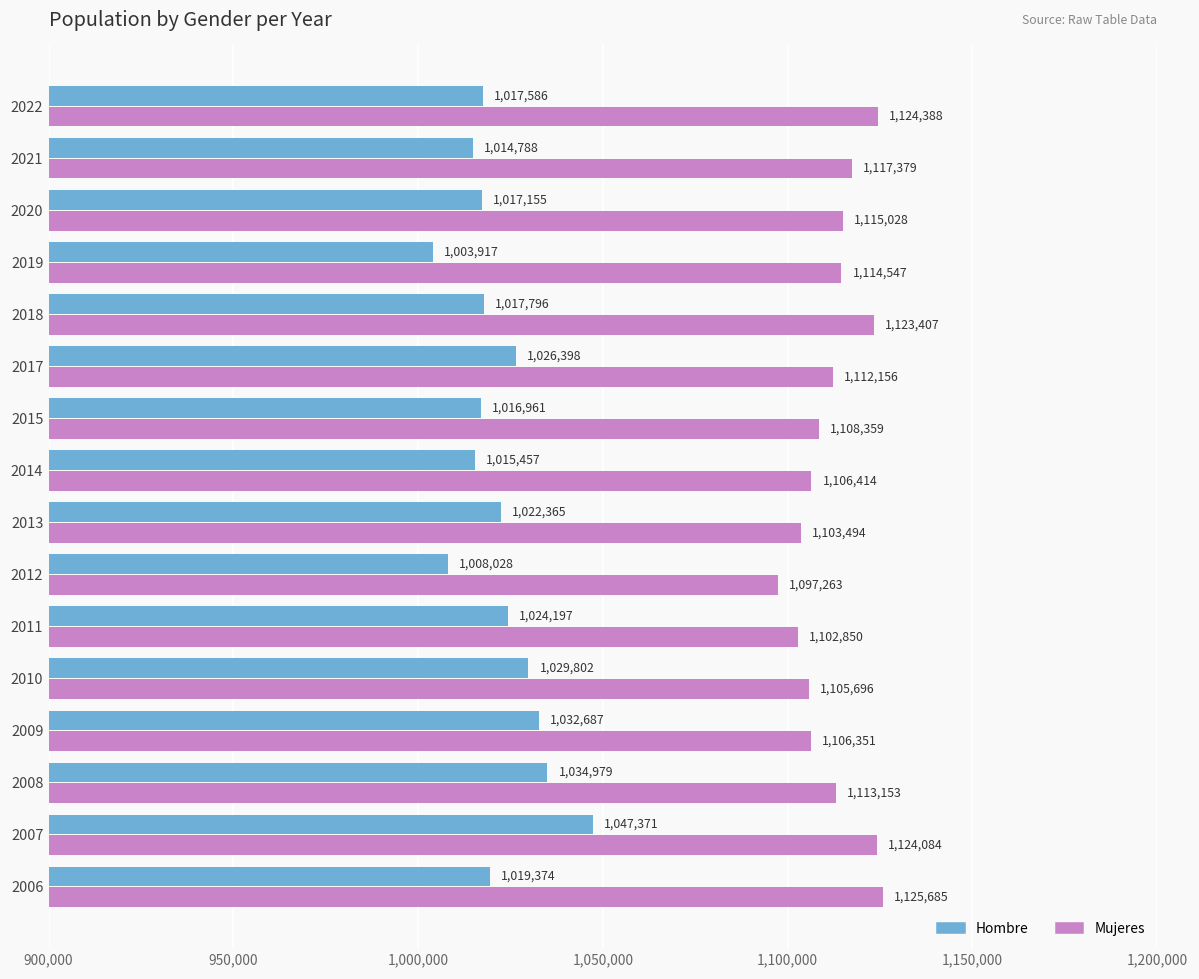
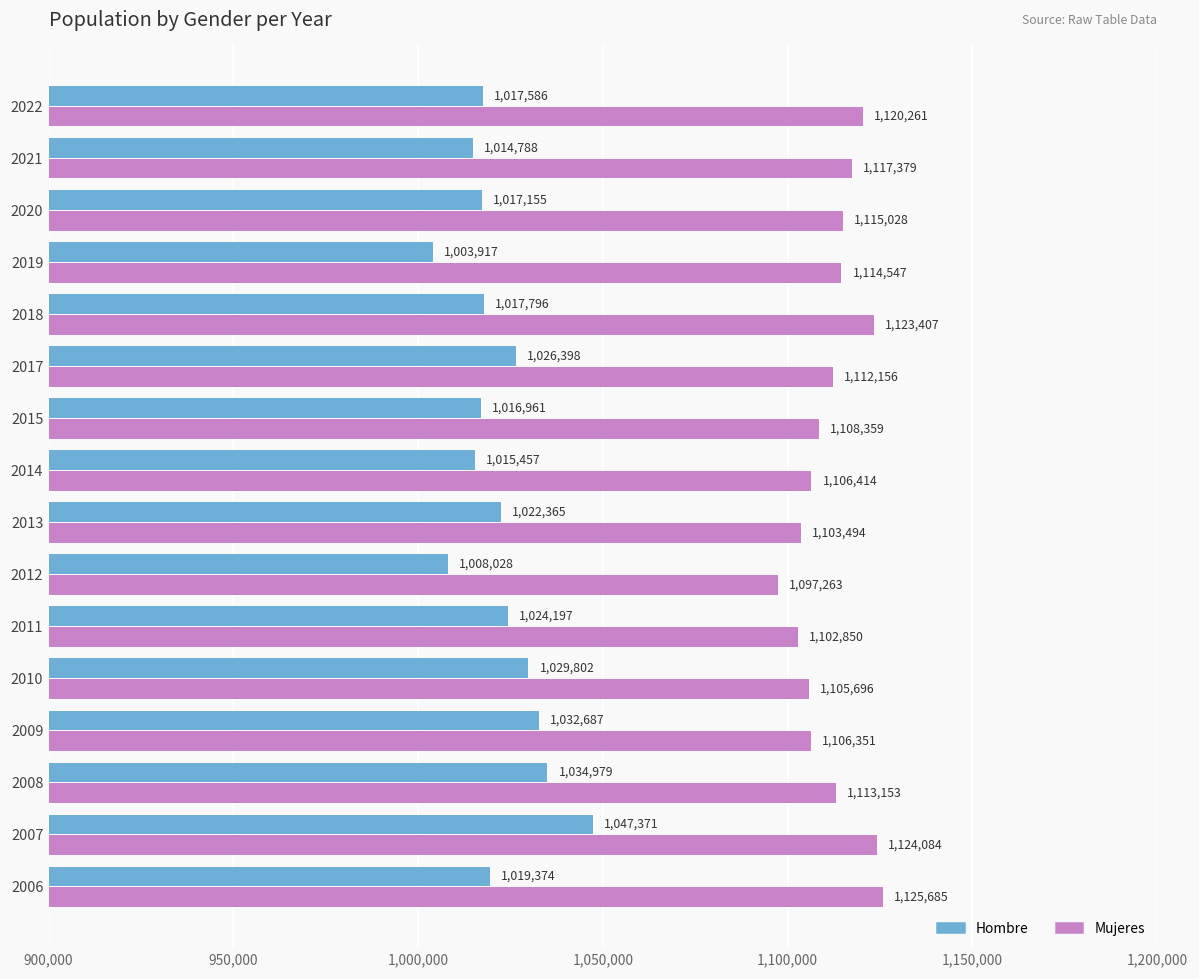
Mujeres, 2022: 1,124,388 -> 1,120,261
